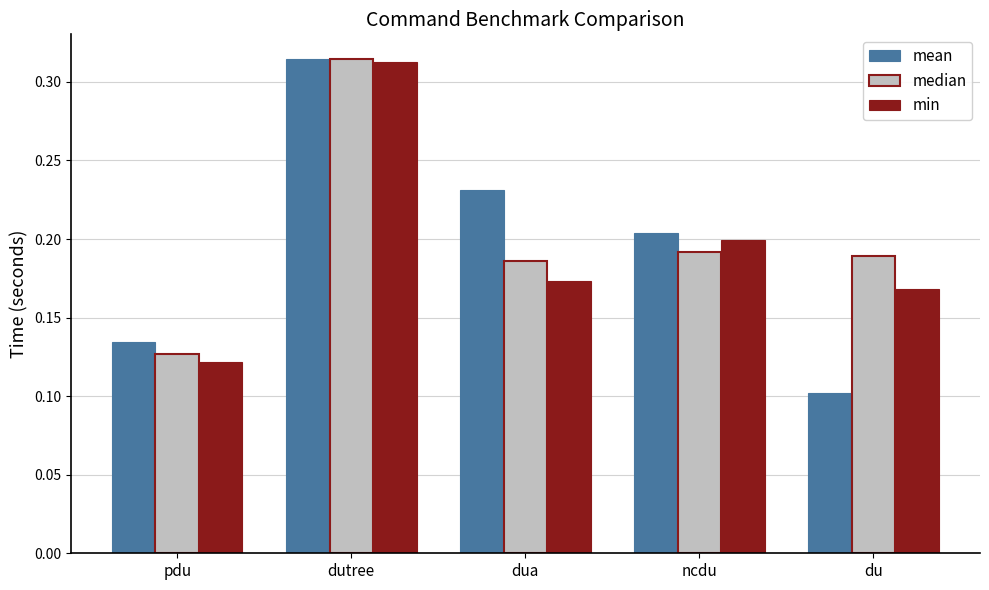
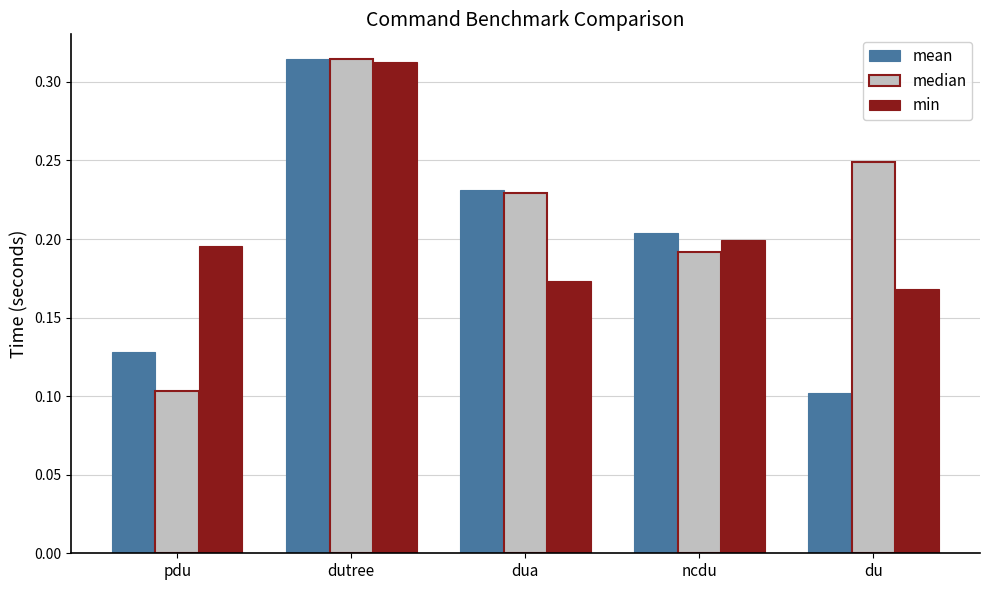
mean, pdu: 0.134 -> 0.128
median, pdu: 0.127 -> 0.103
min, pdu: 0.122 -> 0.195
median, dua: 0.186 -> 0.229
median, du: 0.189 -> 0.249
